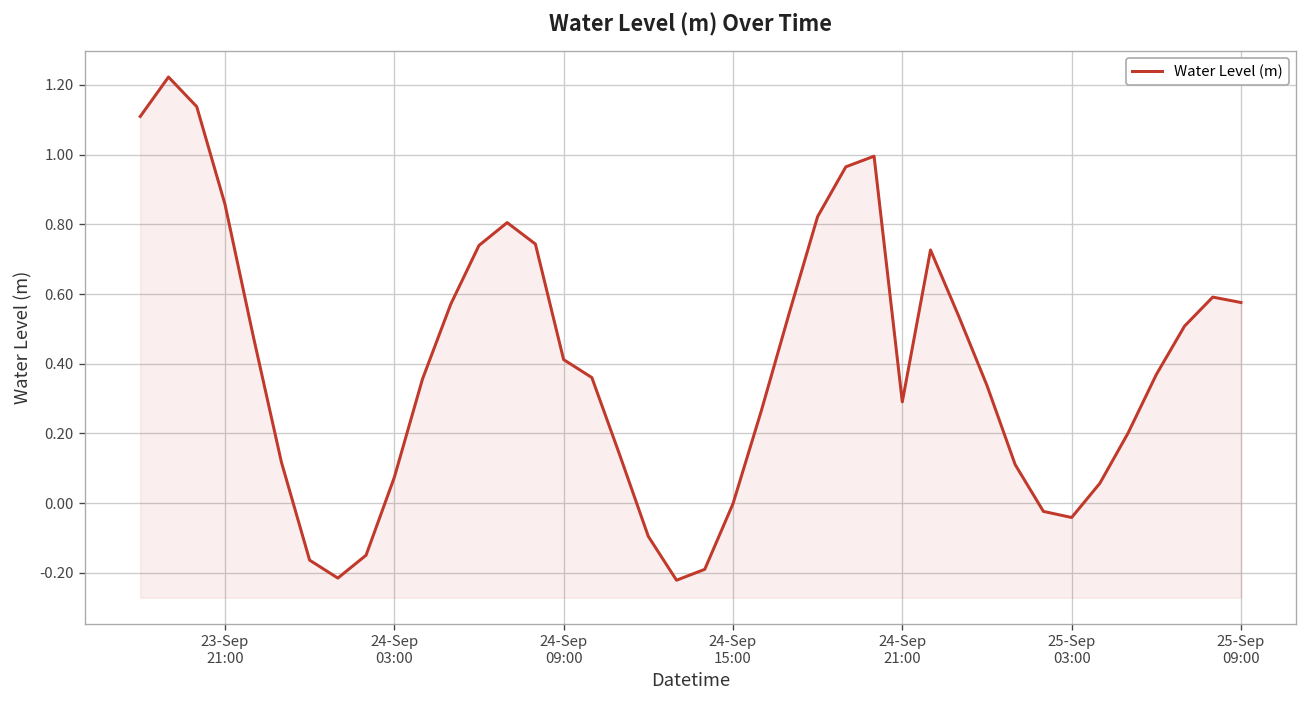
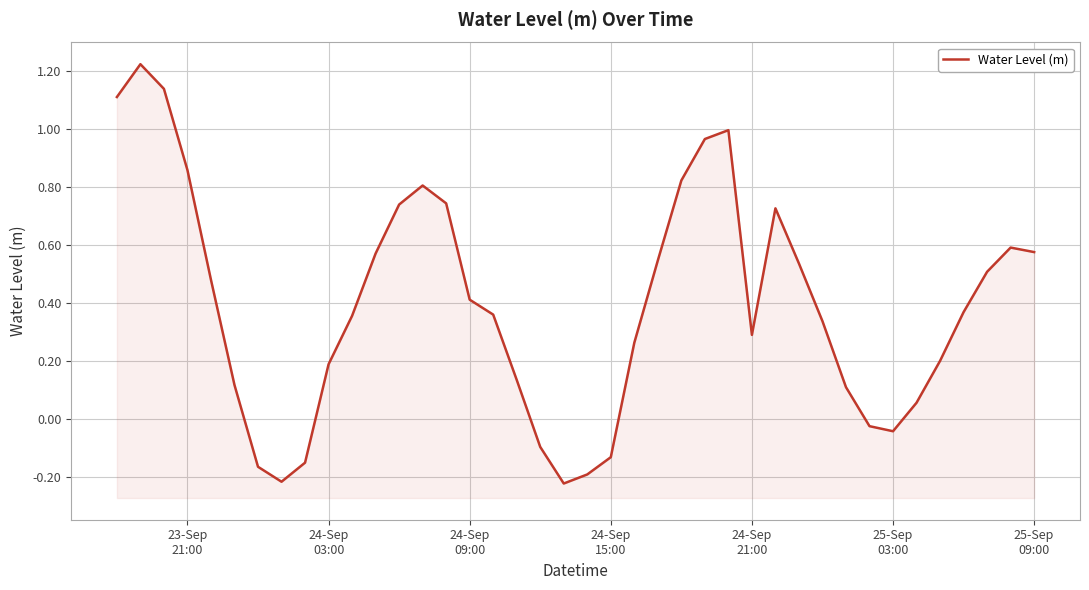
24-Sep 03:00: 0.07 -> 0.19
24-Sep 15:00: 0.00 -> -0.13
